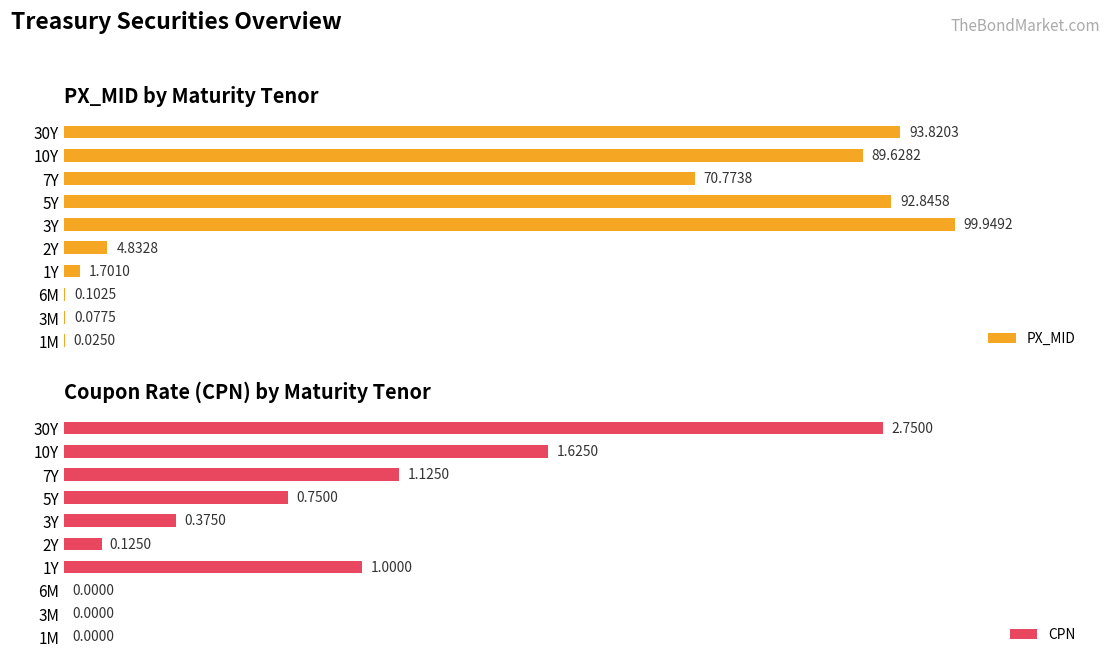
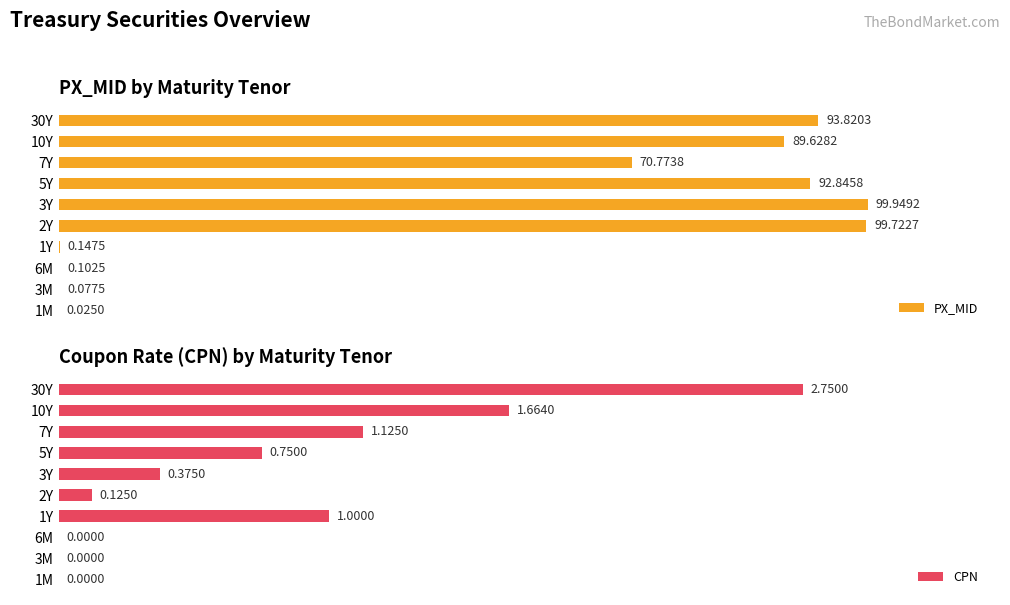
PX_MID by Maturity Tenor, 2Y: 4.8328 -> 99.7227
PX_MID by Maturity Tenor, 1Y: 1.7010 -> 0.1475
Coupon Rate (CPN) by Maturity Tenor, 10Y: 1.6250 -> 1.6640
